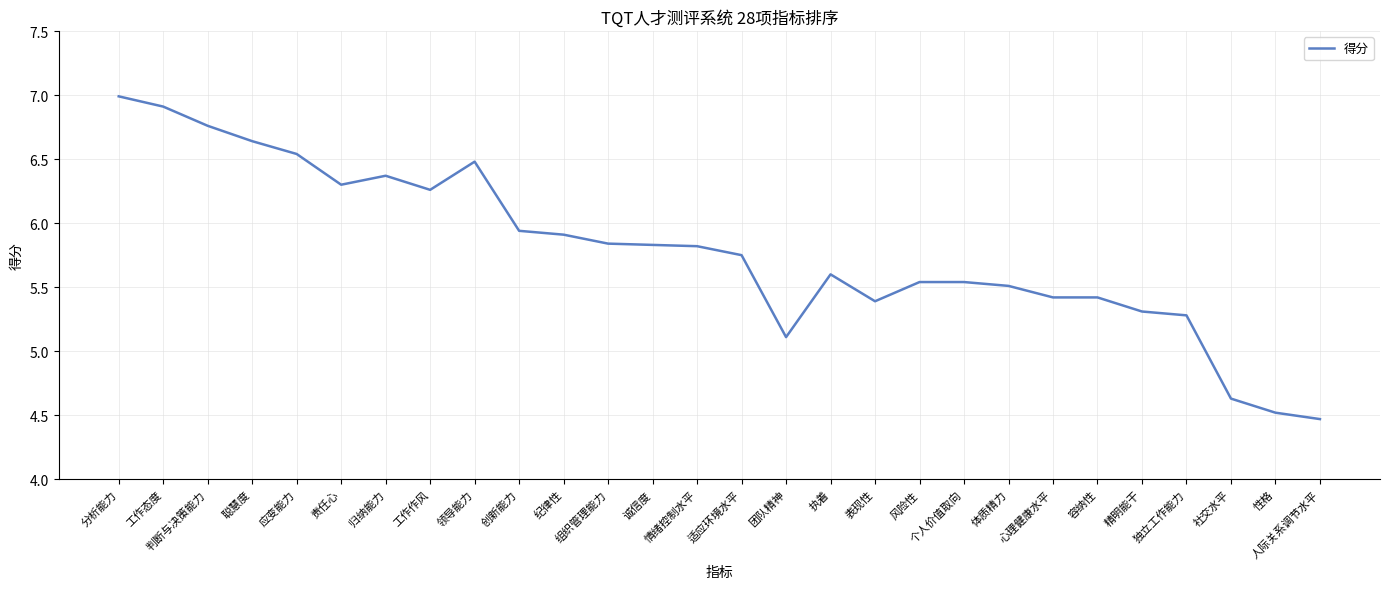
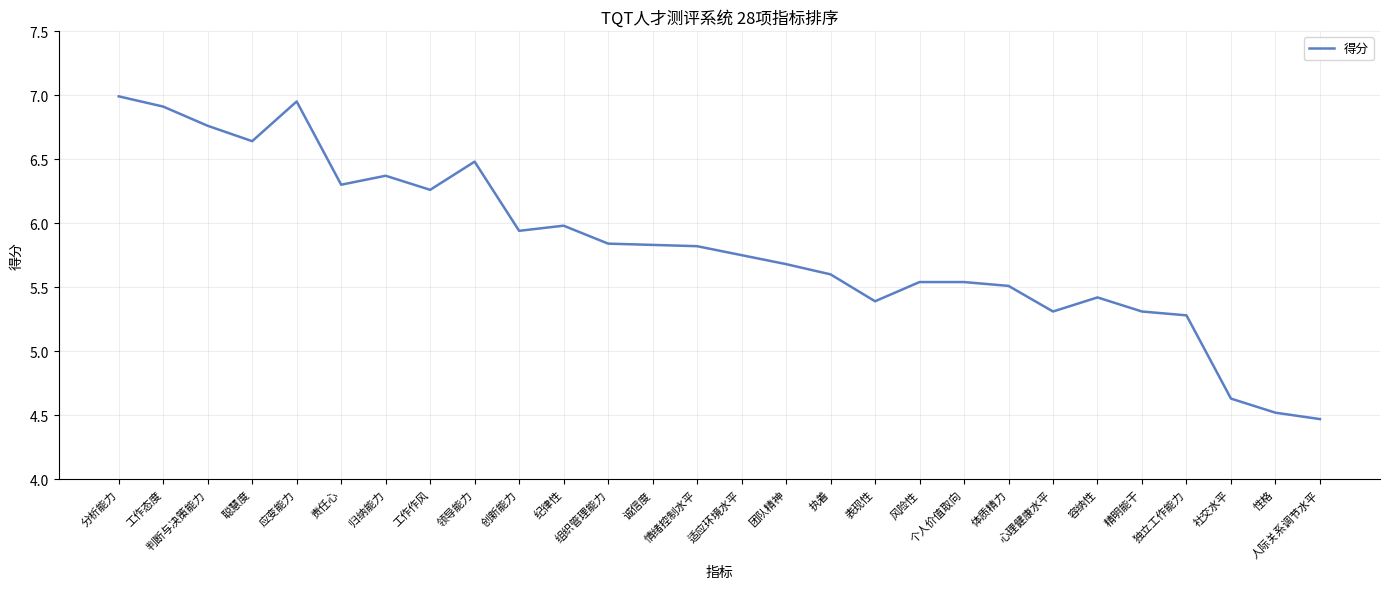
应变能力: 6.54 -> 6.95
纪律性: 5.91 -> 5.98
团队精神: 5.11 -> 5.68
心理健康水平: 5.42 -> 5.31
